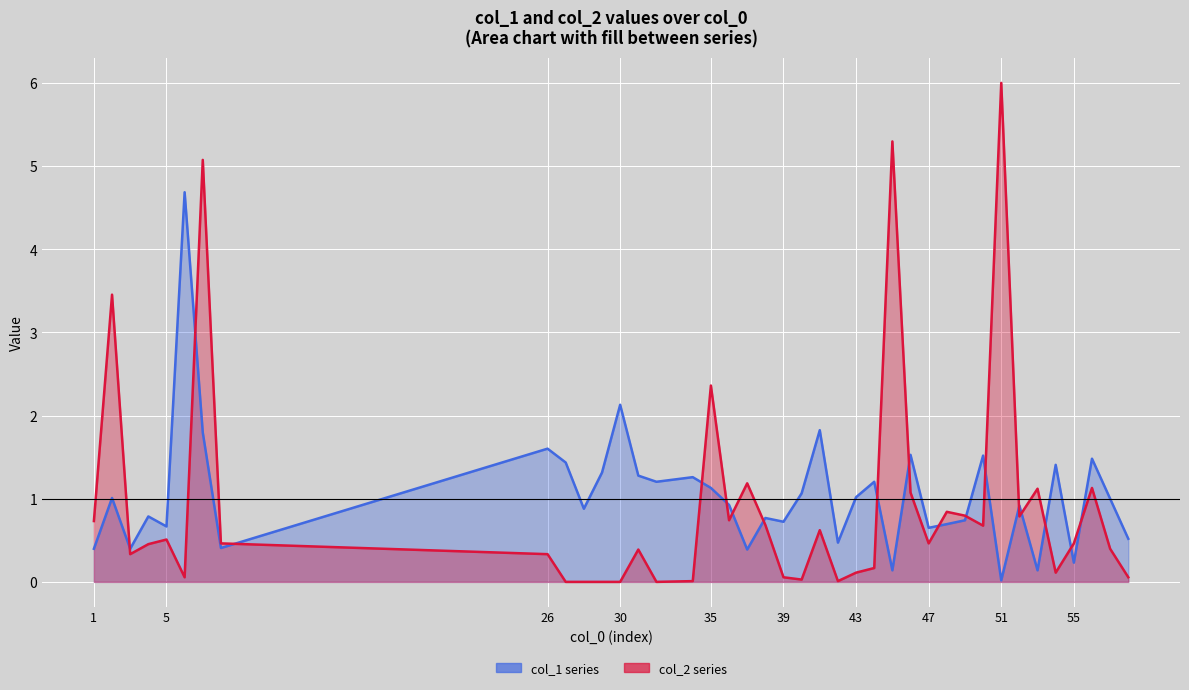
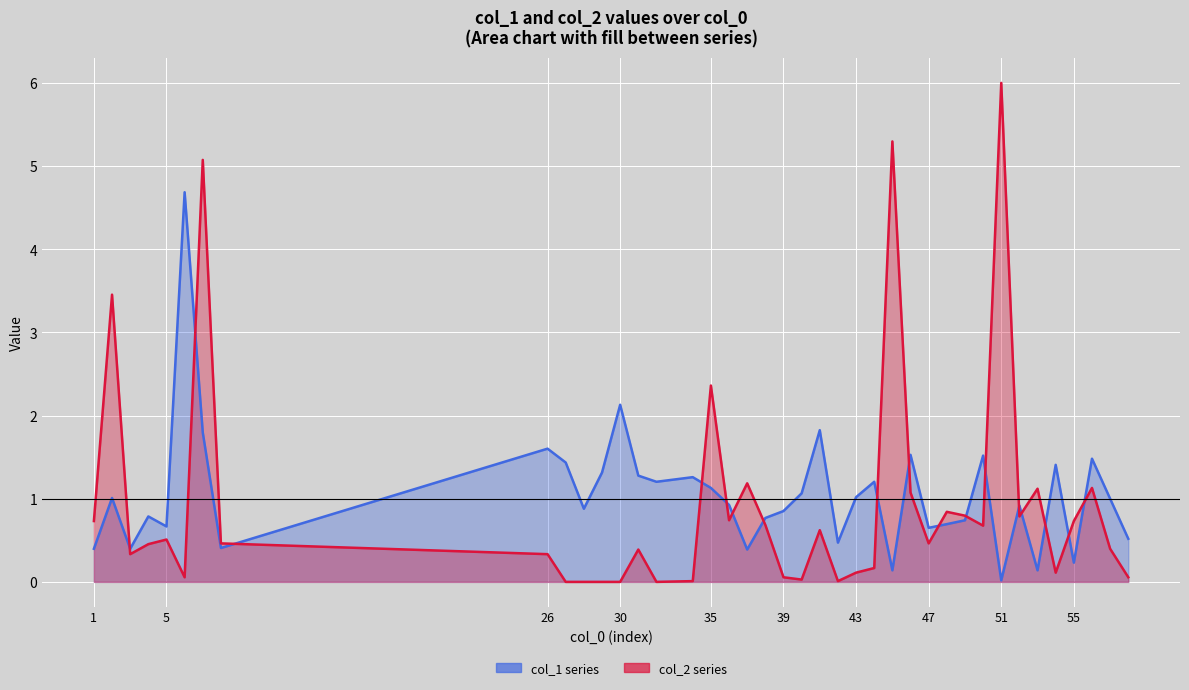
col_1 series, 39: 0.7 -> 0.9
col_2 series, 55: 0.5 -> 0.7
